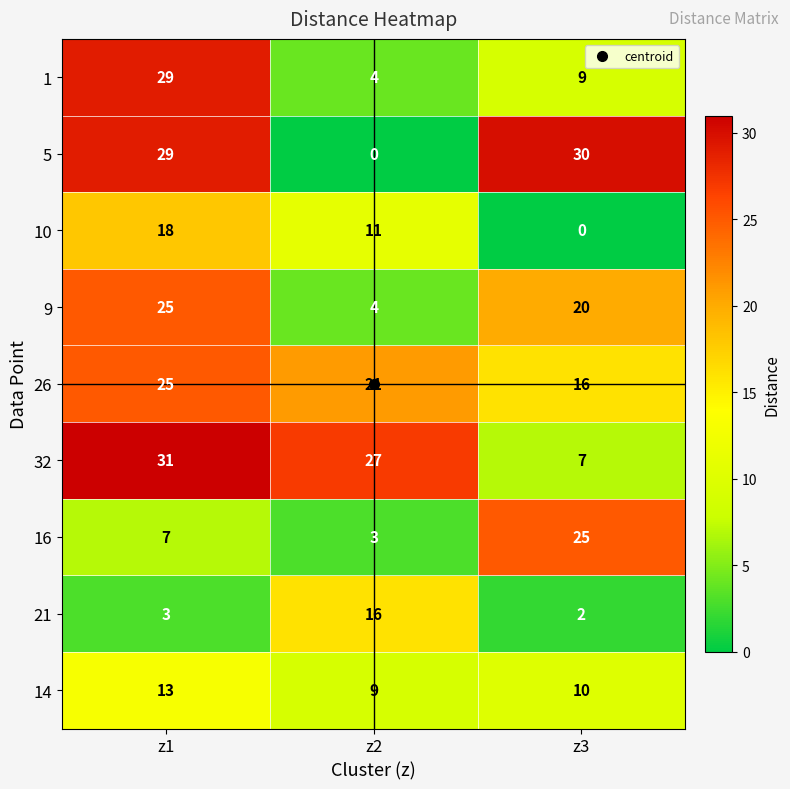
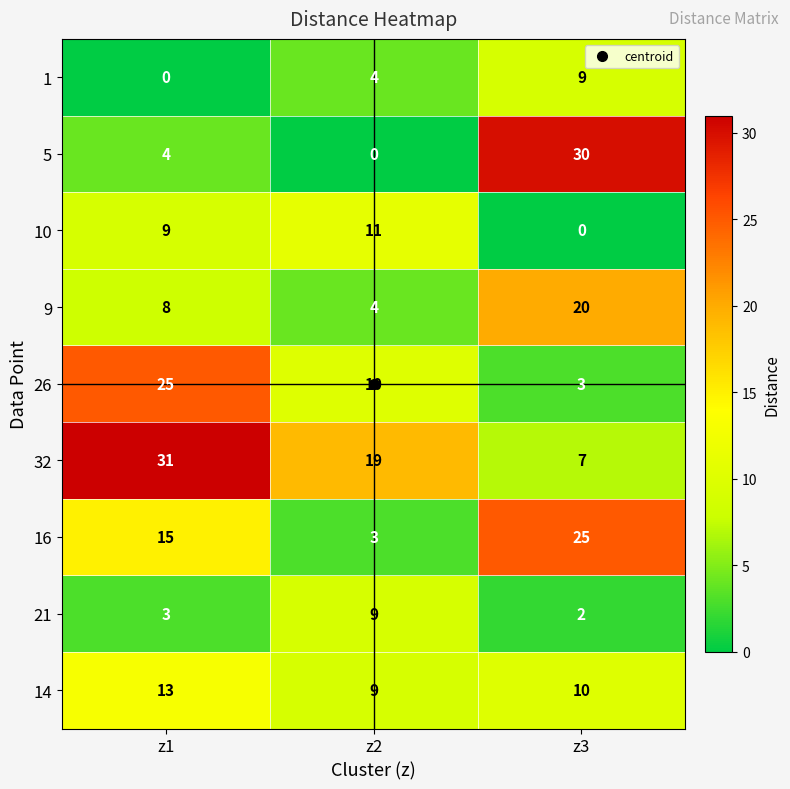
1, z1: 29 -> 0
5, z1: 29 -> 4
10, z1: 18 -> 9
9, z1: 25 -> 8
26, z2: 21 -> 10
26, z3: 16 -> 3
32, z2: 27 -> 19
16, z1: 7 -> 15
21, z2: 16 -> 9
